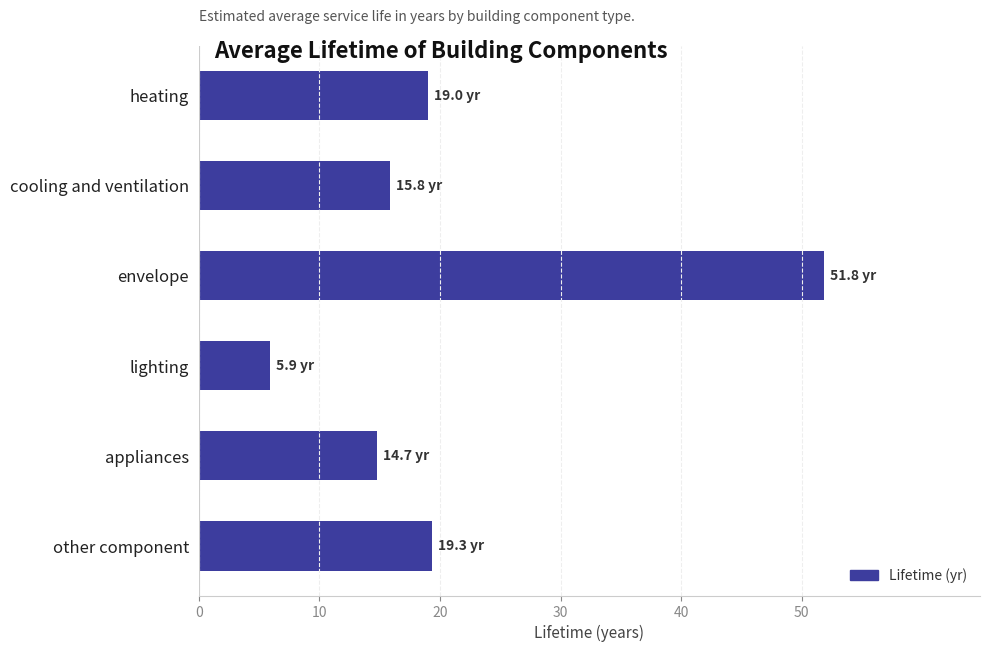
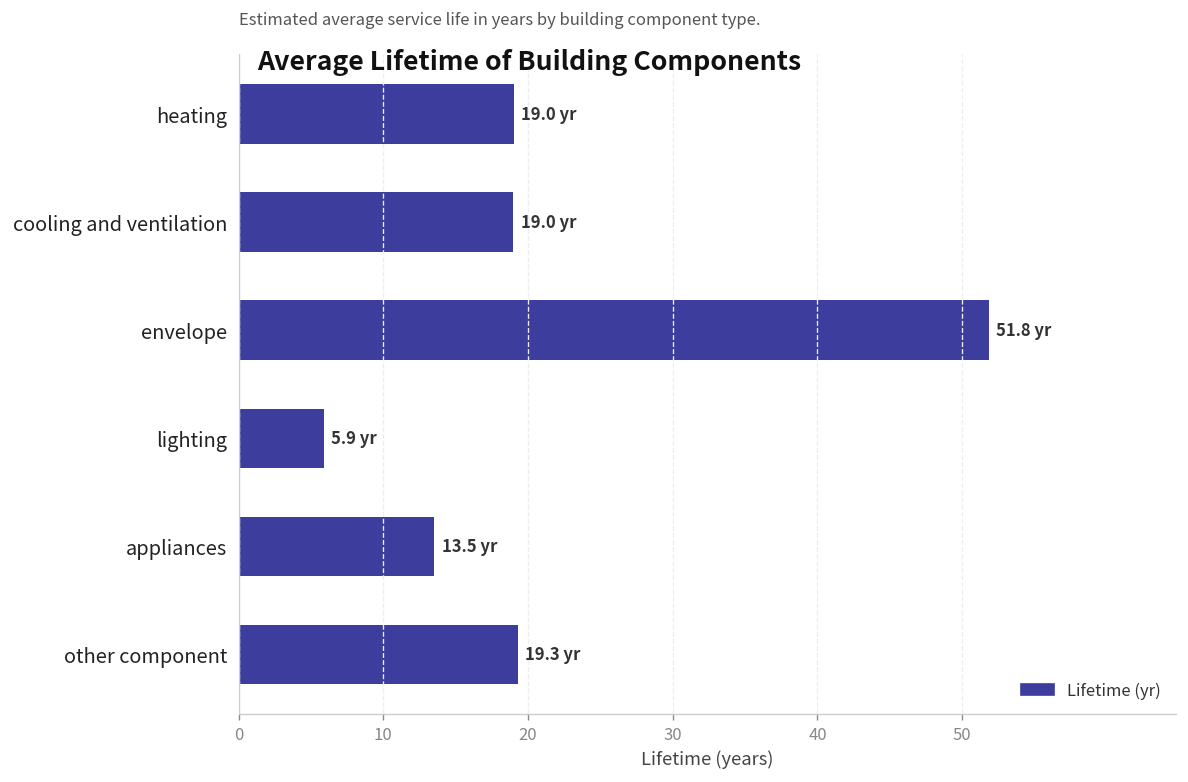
cooling and ventilation: 15.8 -> 19.0
appliances: 14.7 -> 13.5
